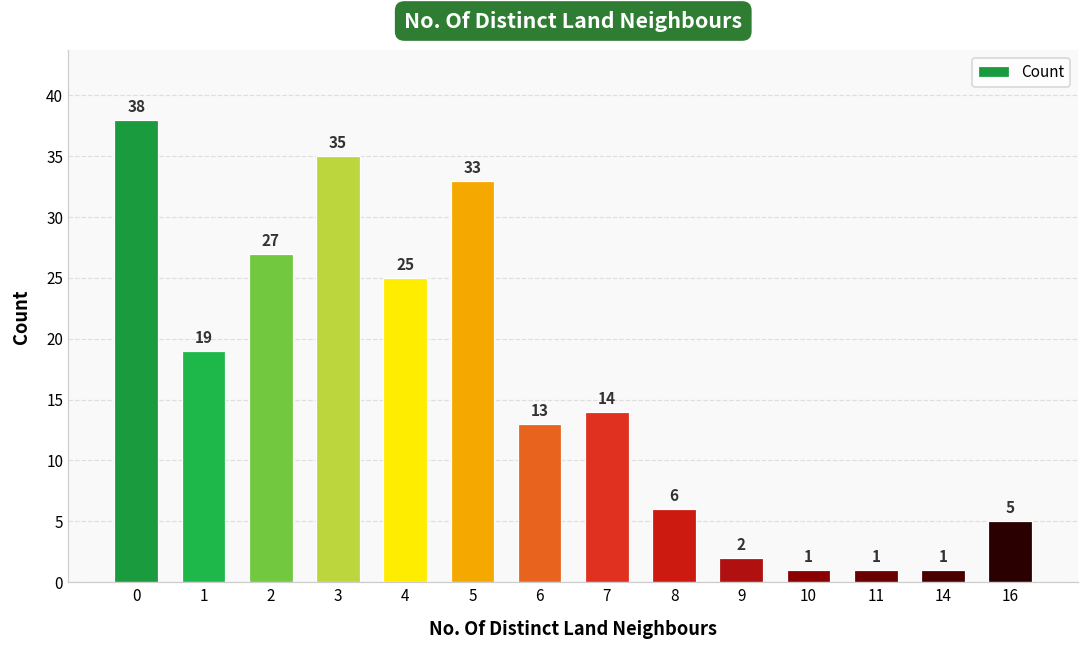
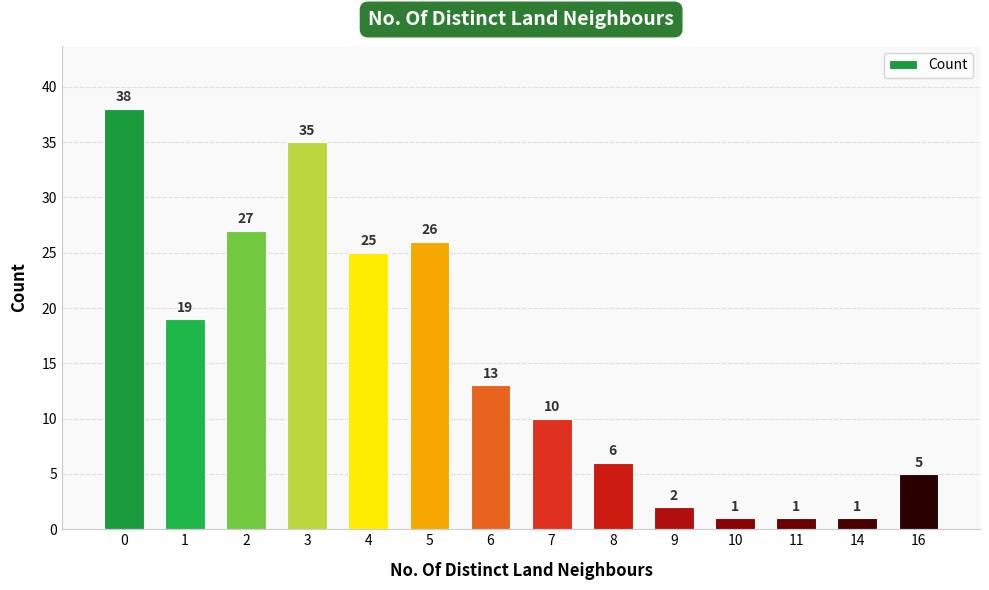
5: 33 -> 26
7: 14 -> 10
